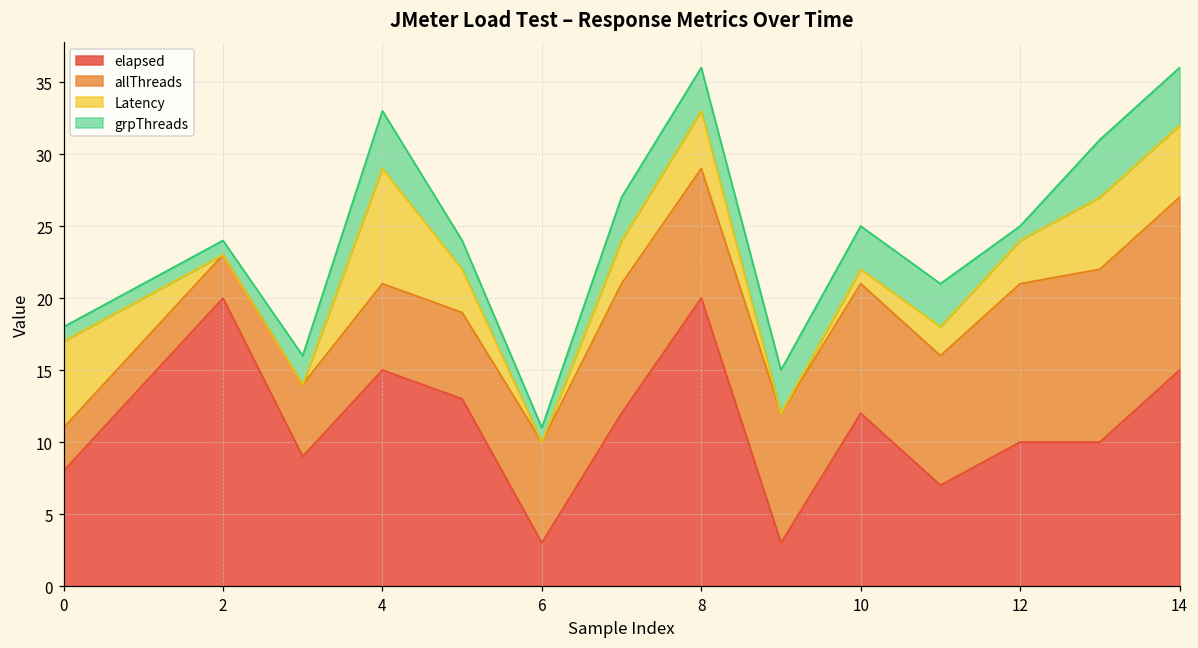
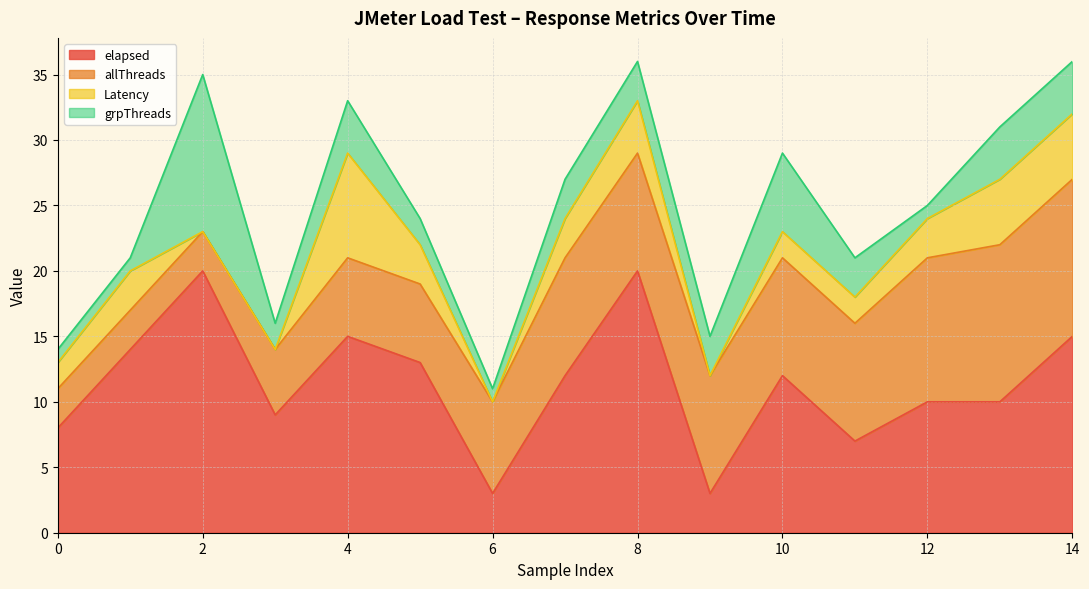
Latency, 0: 6 -> 2
grpThreads, 2: 1 -> 12
Latency, 10: 1 -> 2
grpThreads, 10: 3 -> 6
